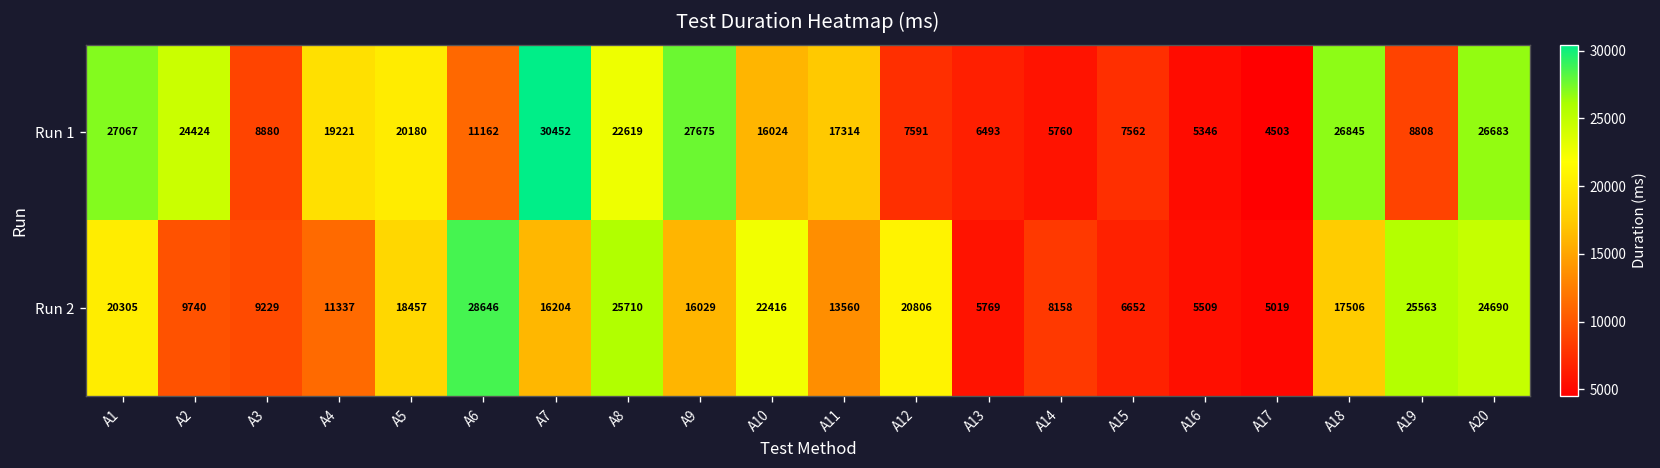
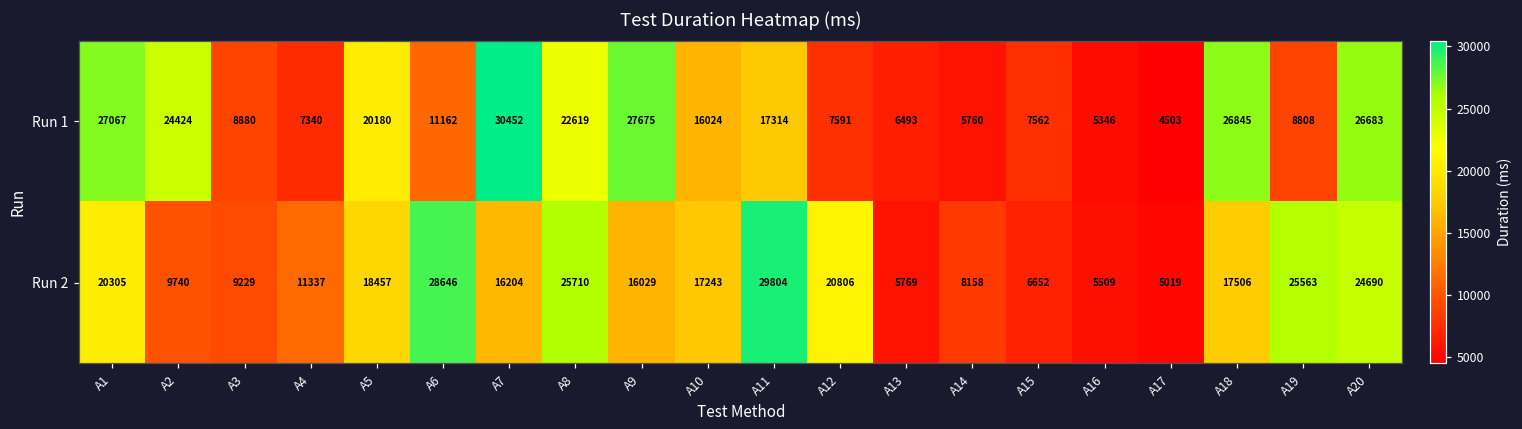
Run 1, A4: 19221 -> 7340
Run 2, A10: 22416 -> 17243
Run 2, A11: 13560 -> 29804
